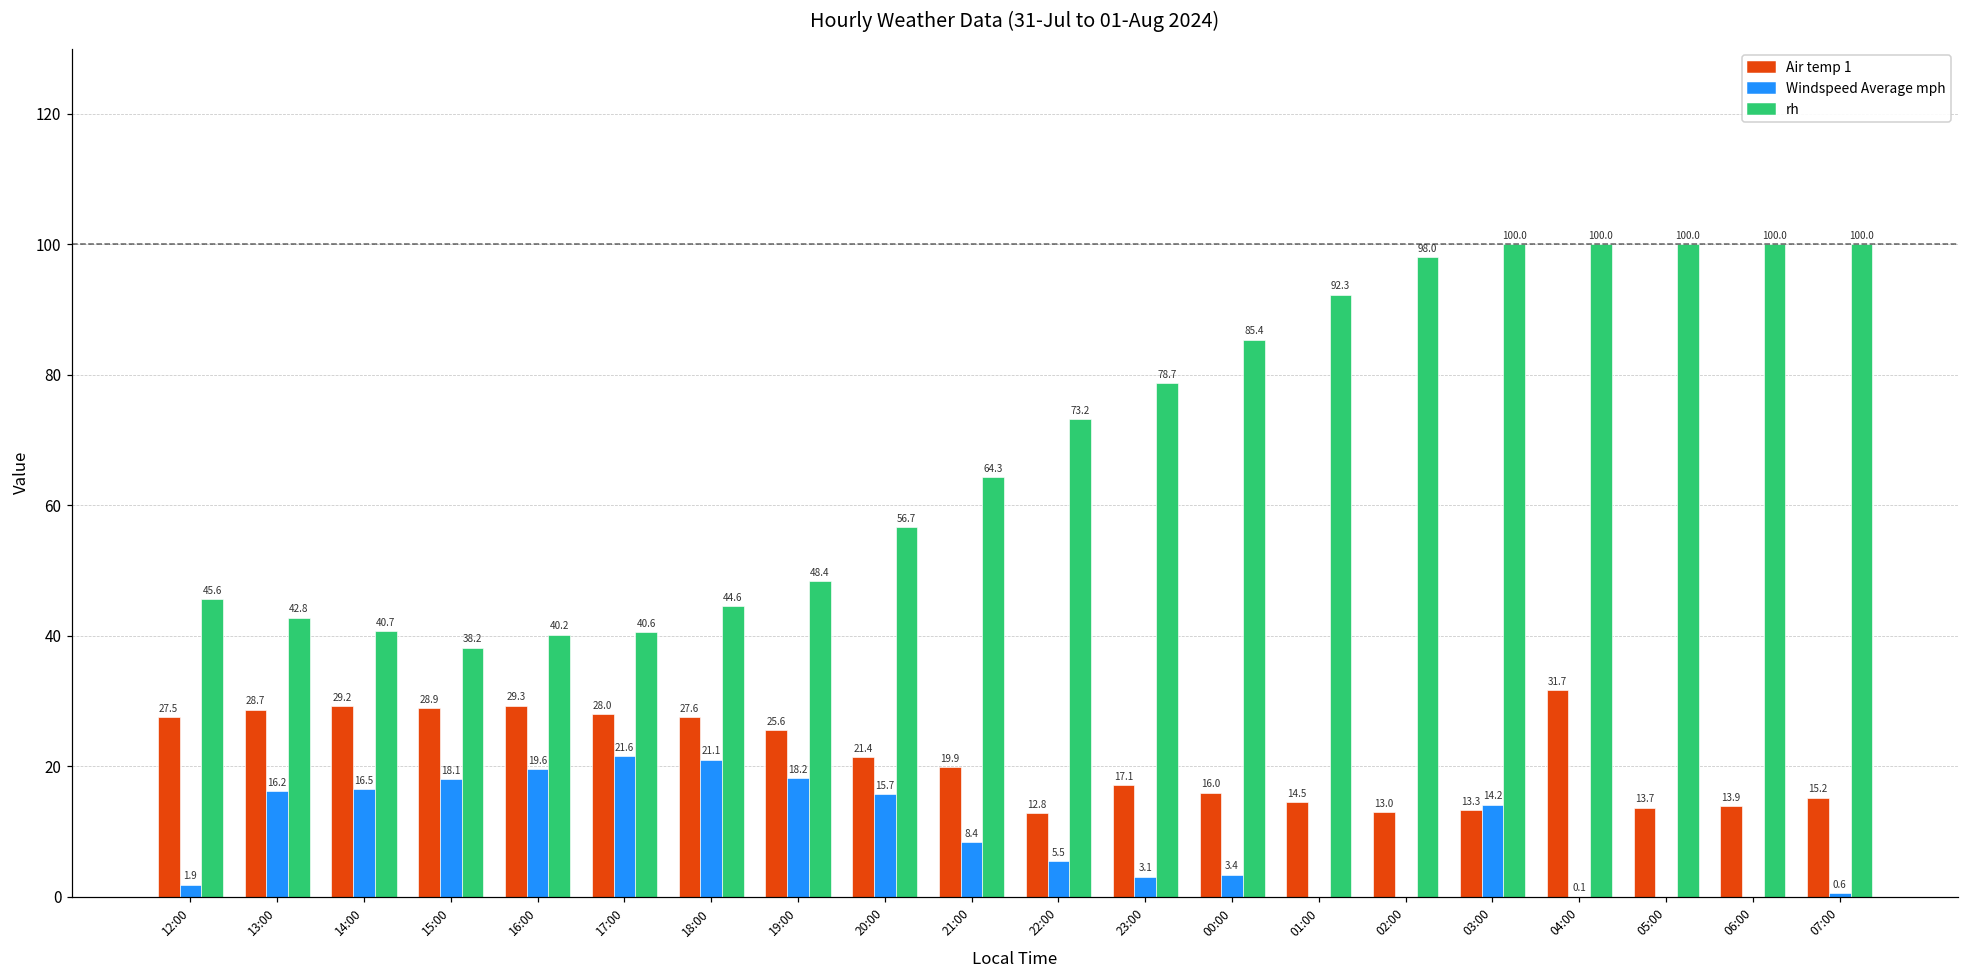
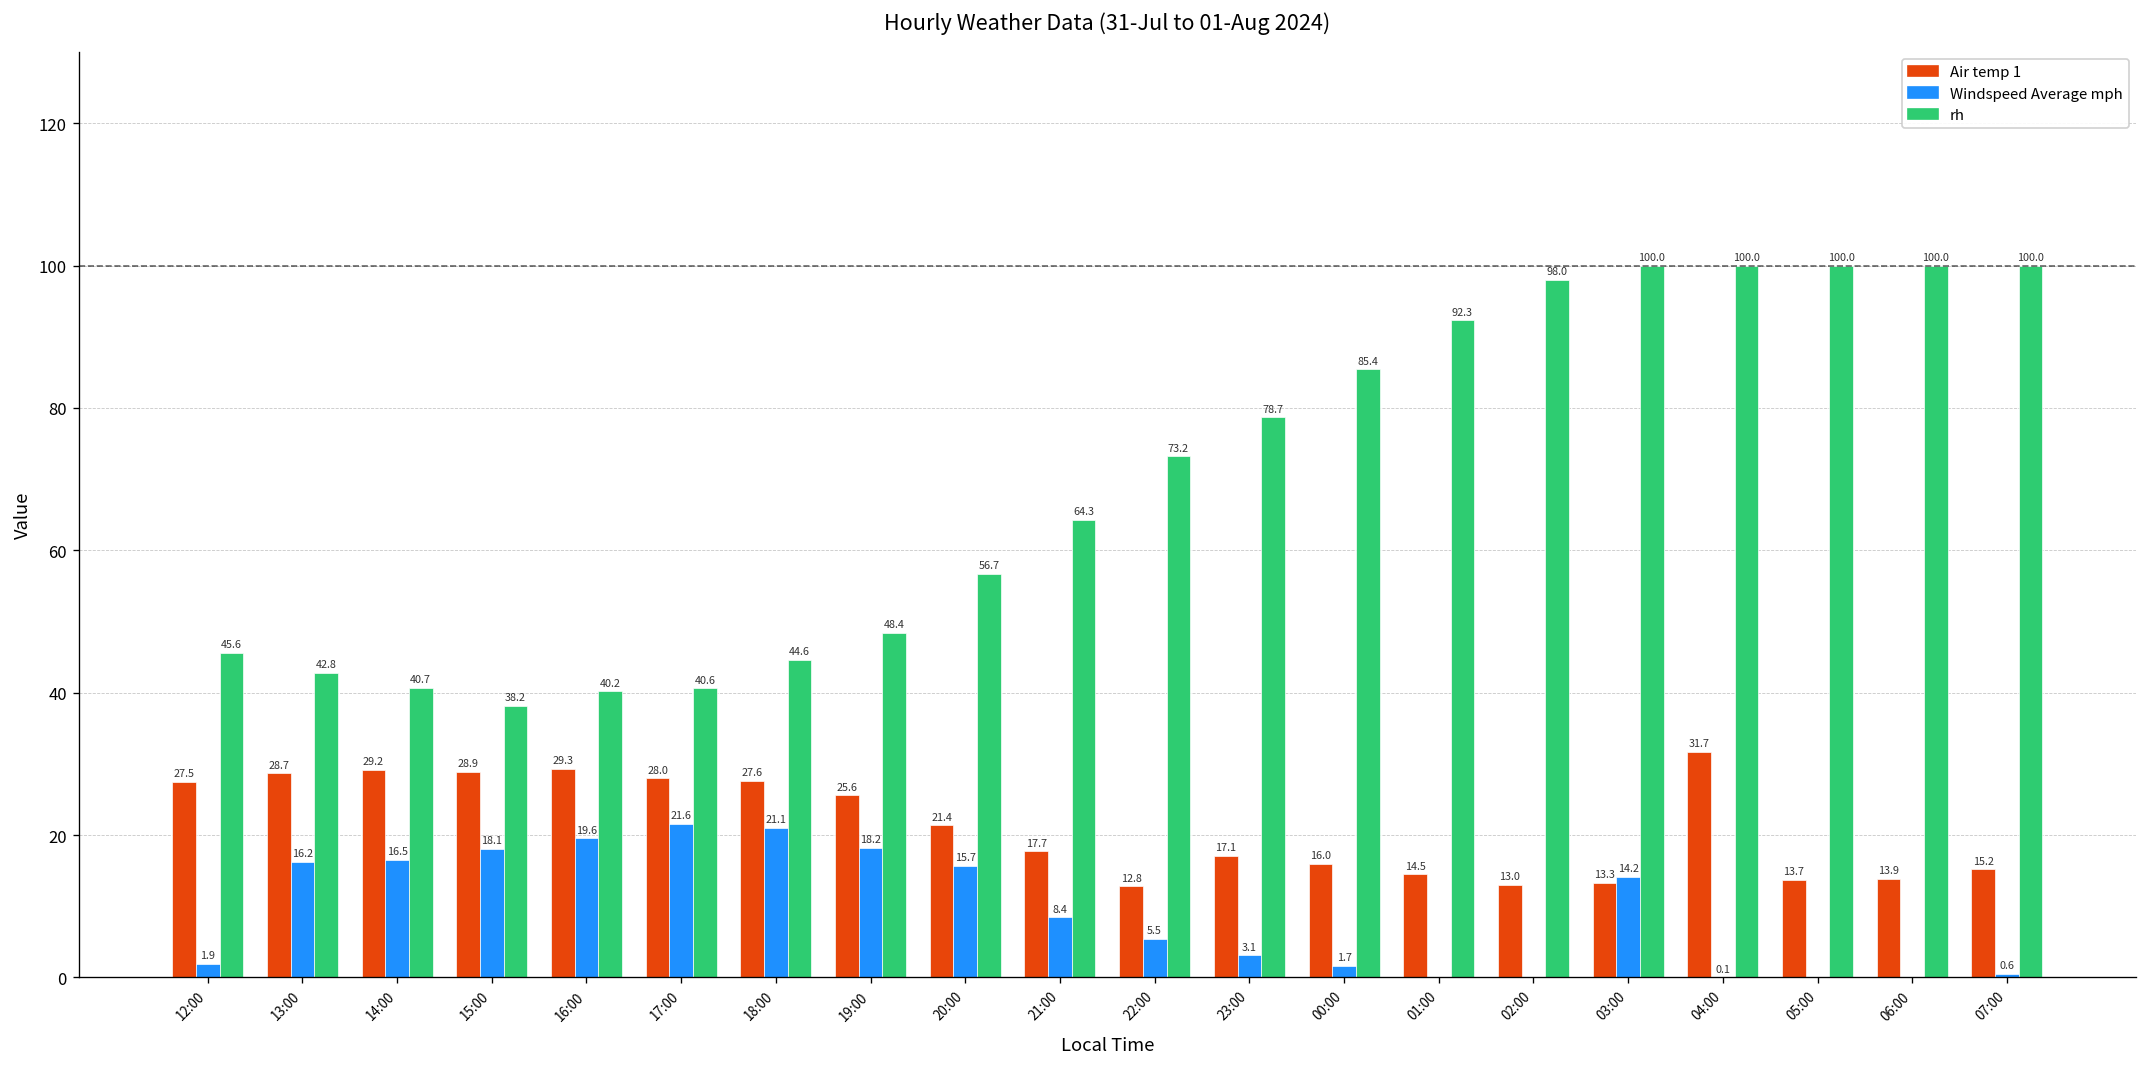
Air temp 1, 21:00: 19.9 -> 17.7
Windspeed Average mph, 00:00: 3.4 -> 1.7
